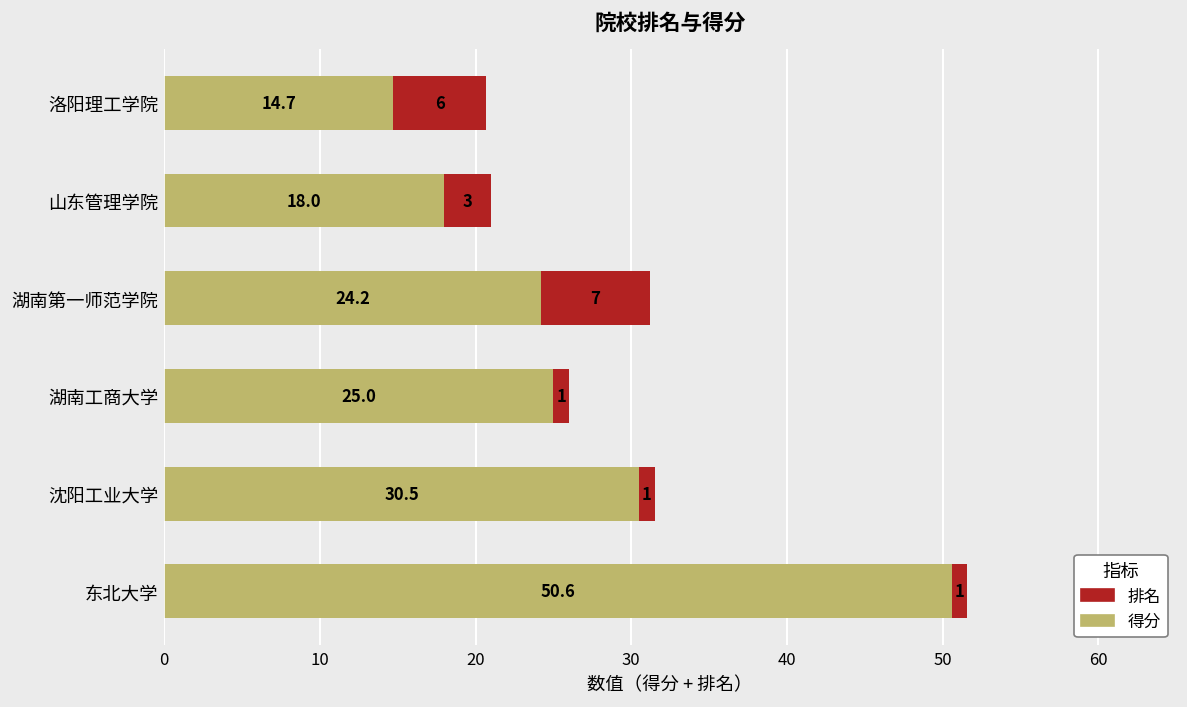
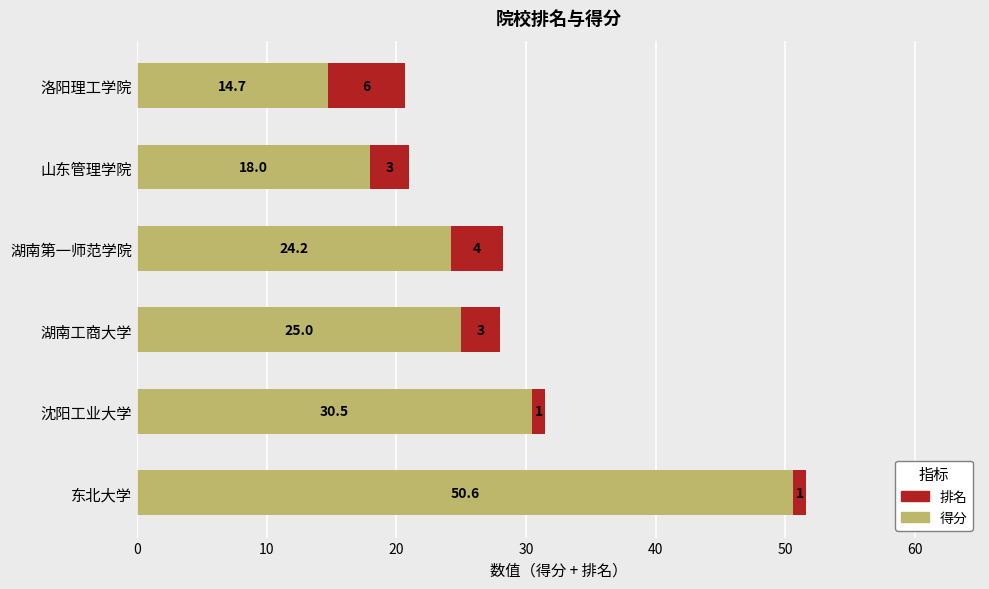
排名, 湖南第一师范学院: 7 -> 4
排名, 湖南工商大学: 1 -> 3
